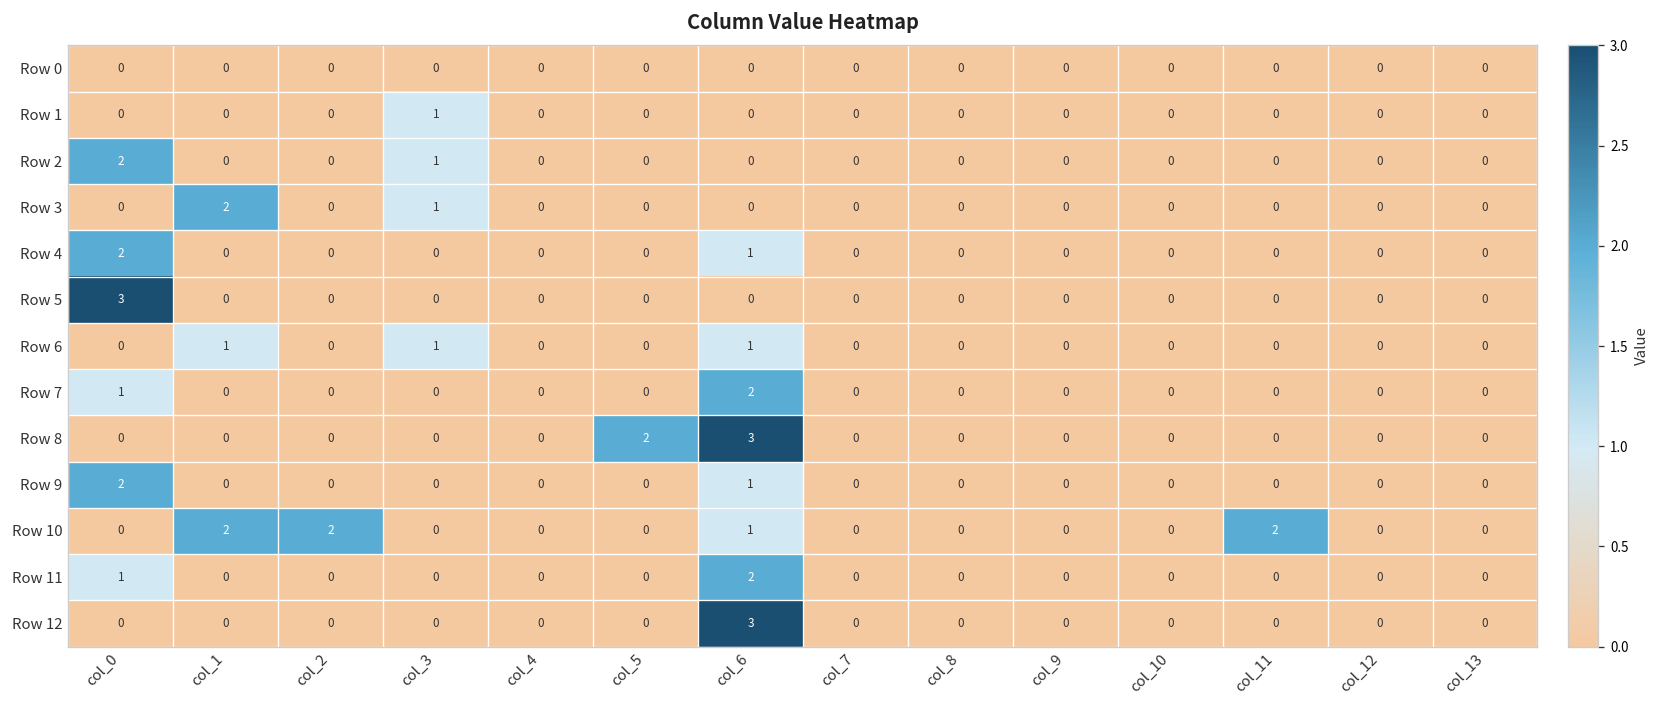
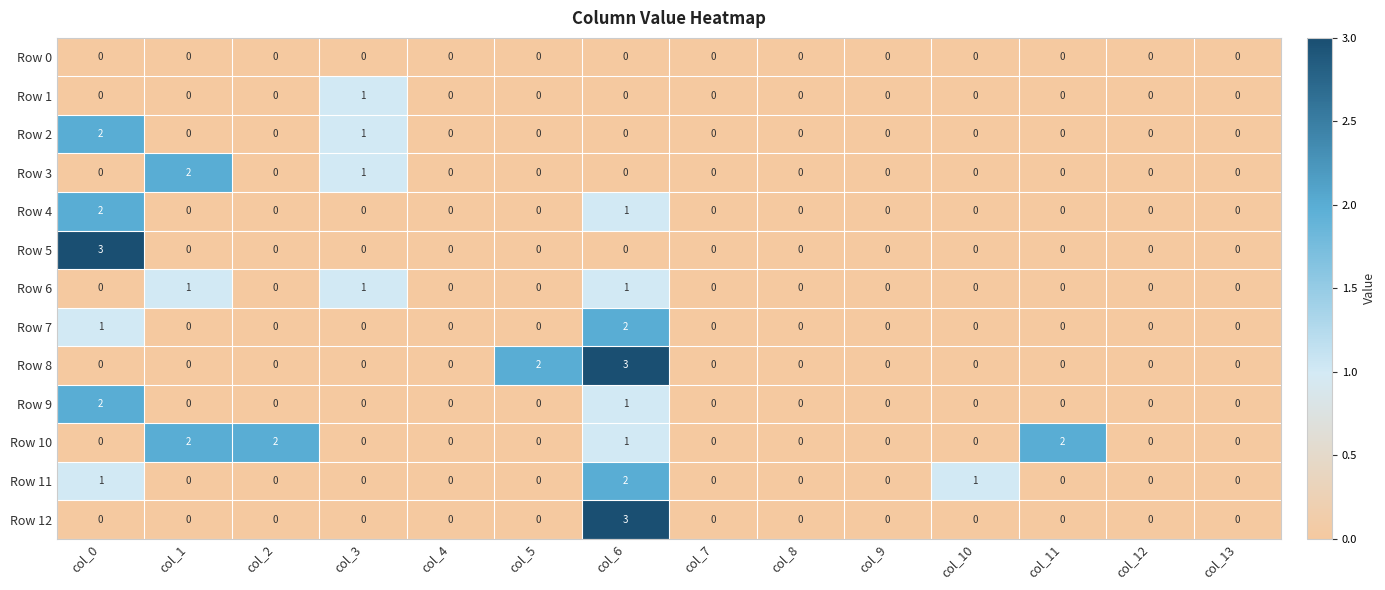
Row 11, col_10: 0 -> 1
